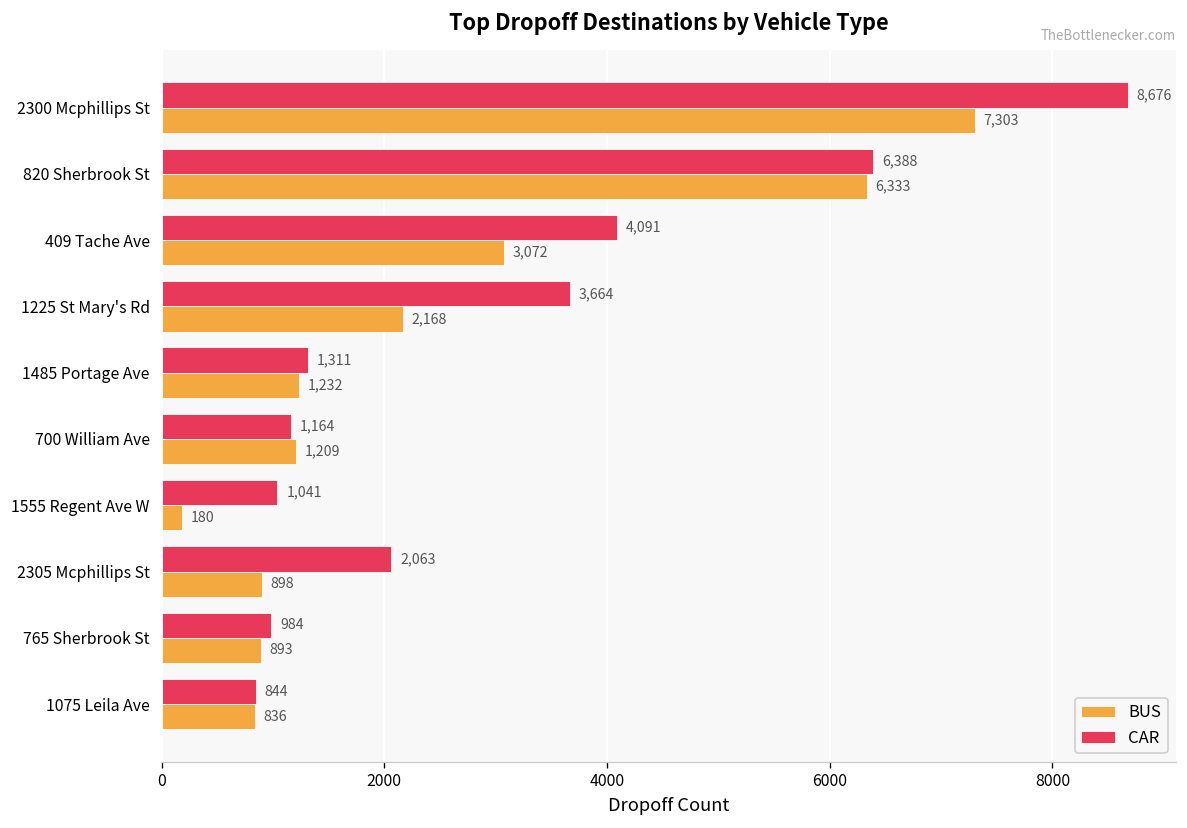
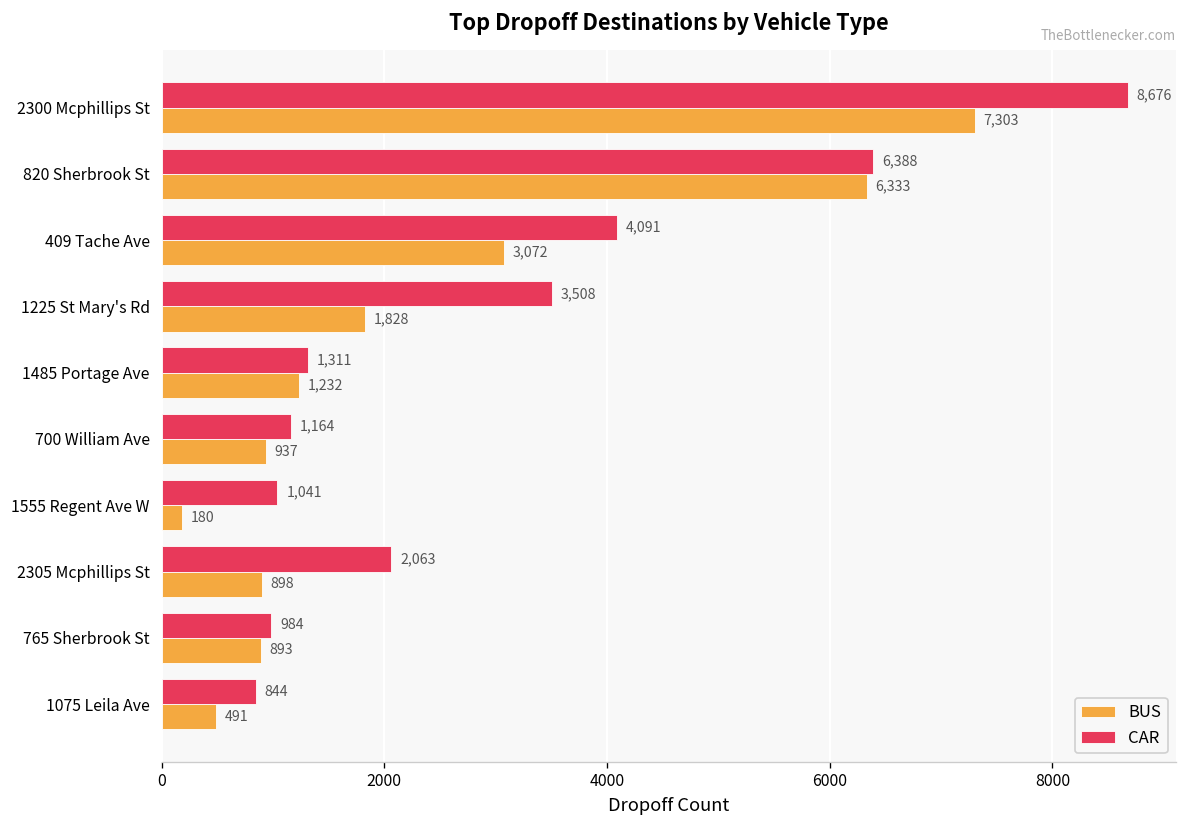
CAR, 1225 St Mary's Rd: 3,664 -> 3,508
BUS, 1225 St Mary's Rd: 2,168 -> 1,828
BUS, 700 William Ave: 1,209 -> 937
BUS, 1075 Leila Ave: 836 -> 491
